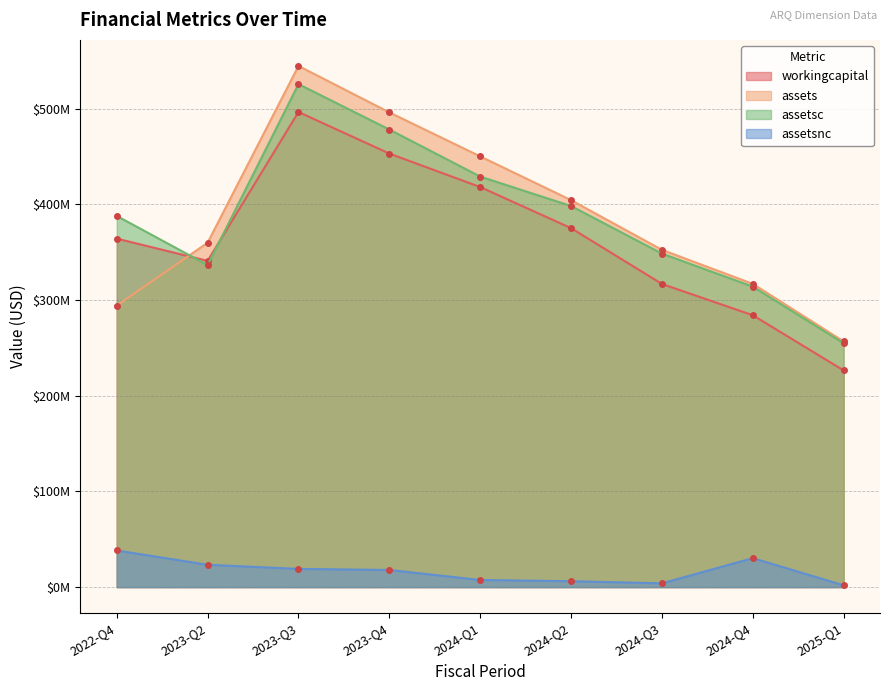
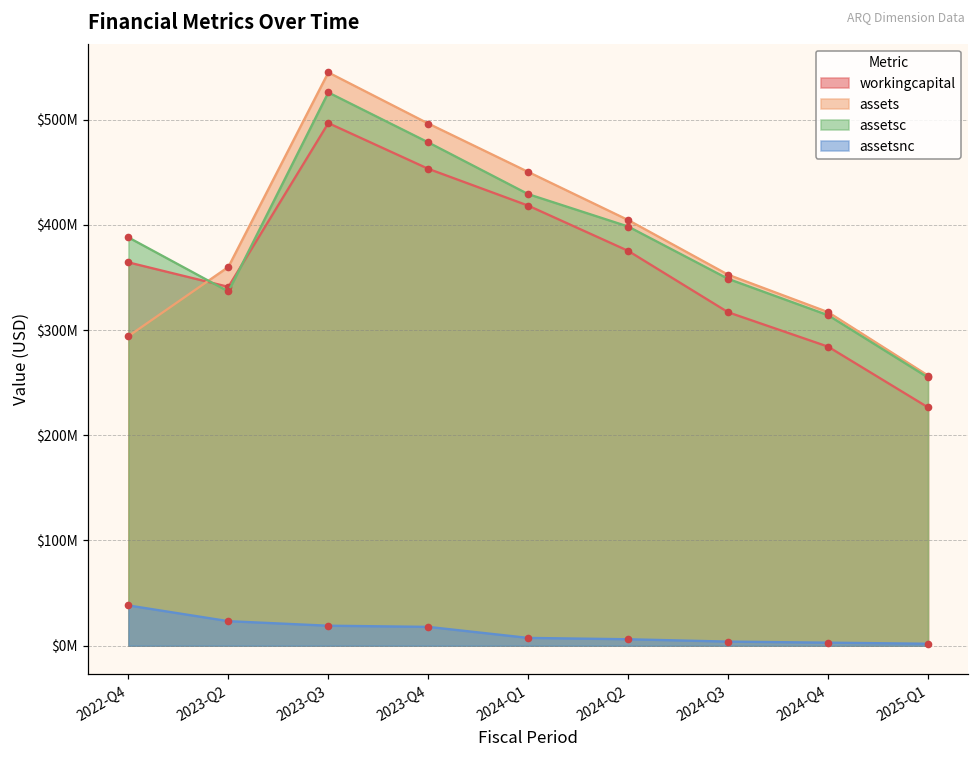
assetsnc, 2024-Q4: $30000000 -> $0
